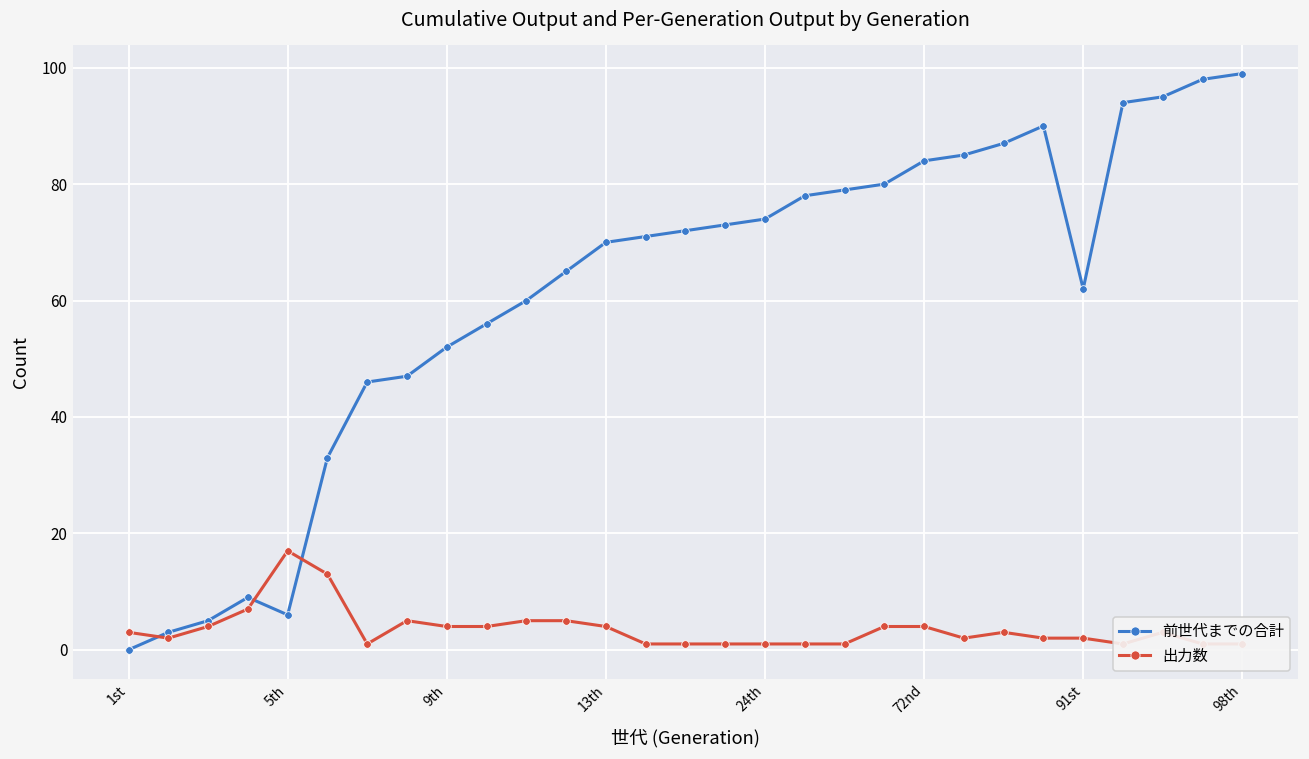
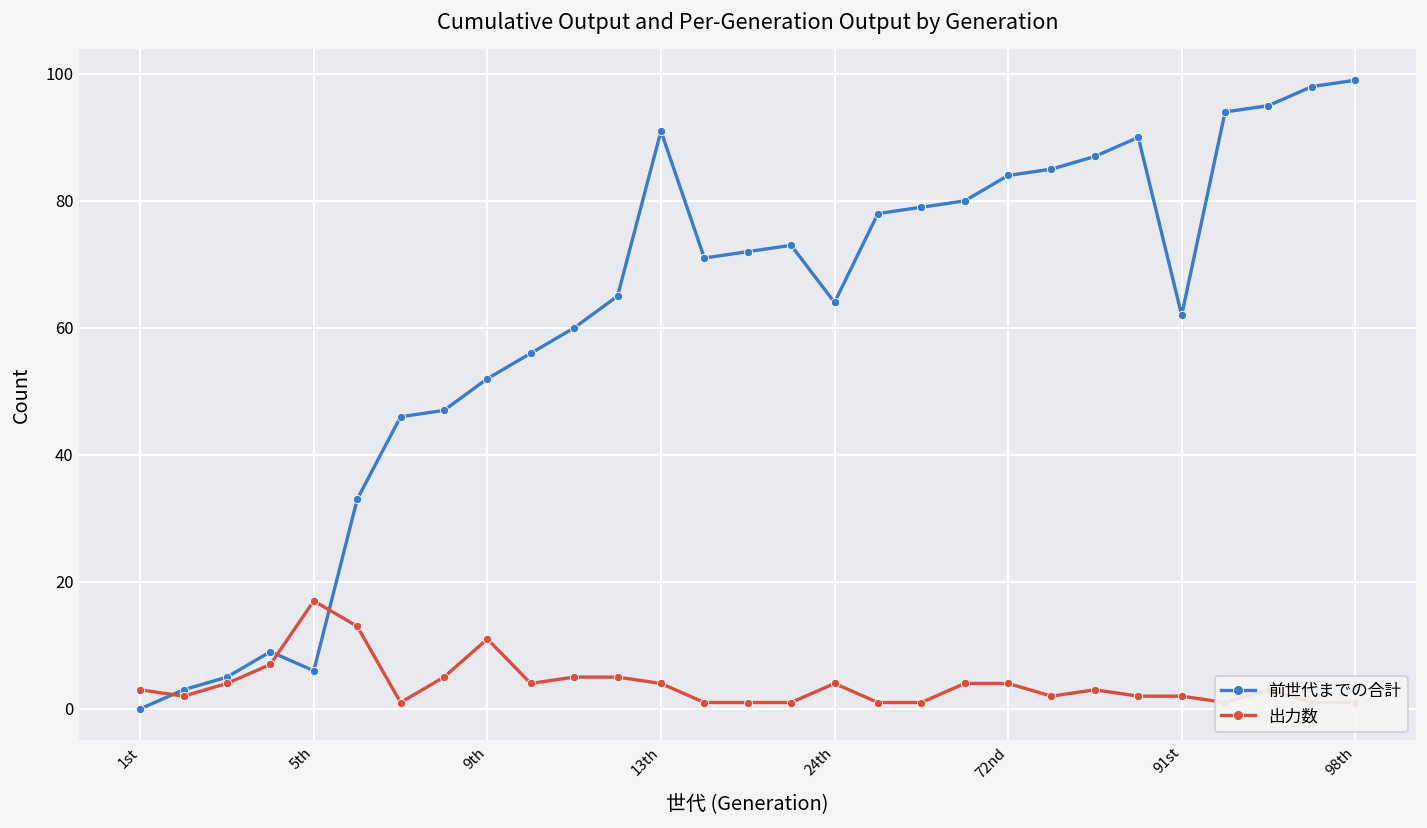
出力数, 9th: 4 -> 11
前世代までの合計, 13th: 70 -> 91
前世代までの合計, 24th: 74 -> 64
出力数, 24th: 1 -> 4
